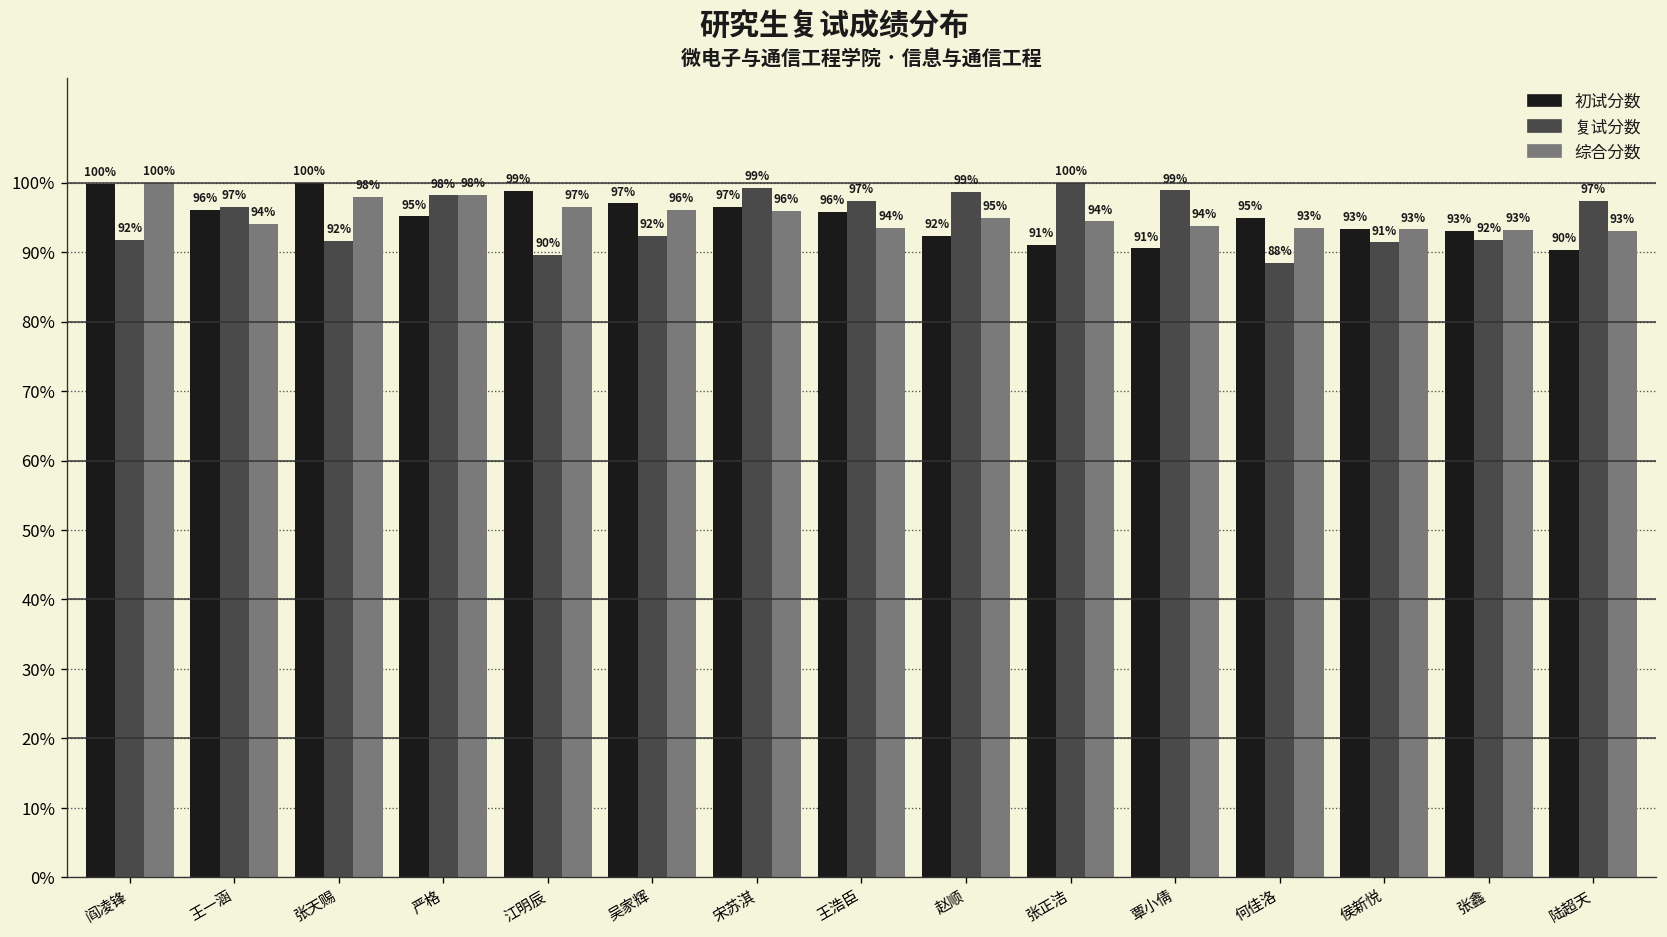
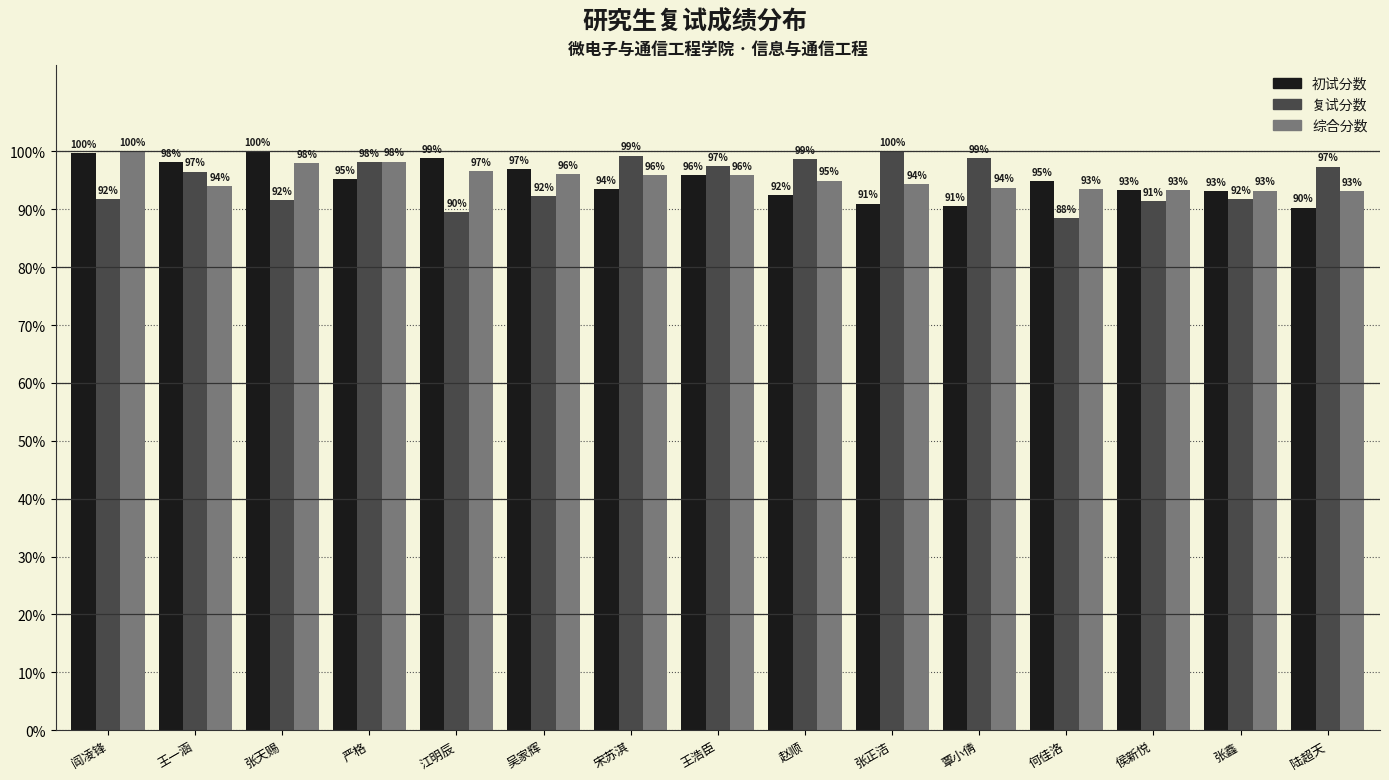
初试分数, 王一涵: 96% -> 98%
初试分数, 宋苏淇: 97% -> 94%
综合分数, 王浩臣: 94% -> 96%
